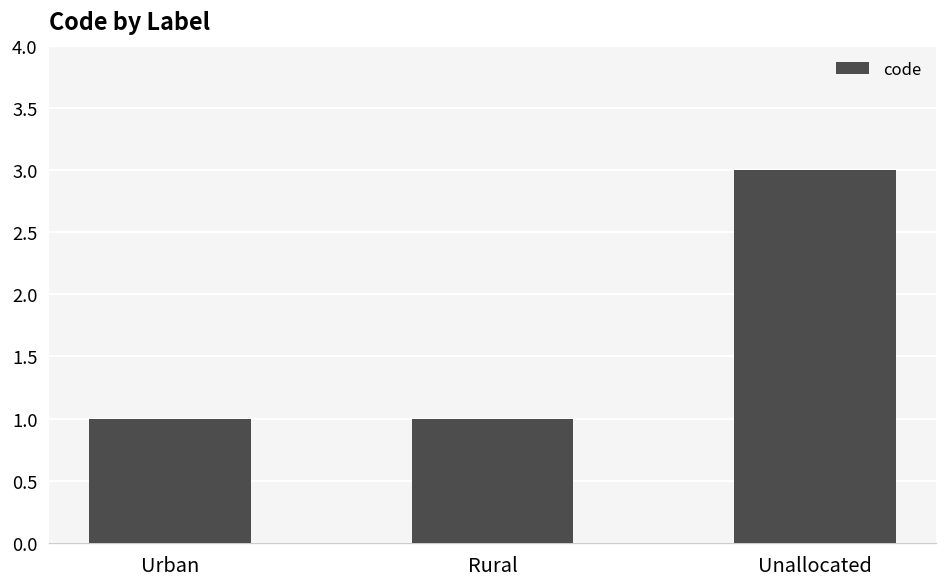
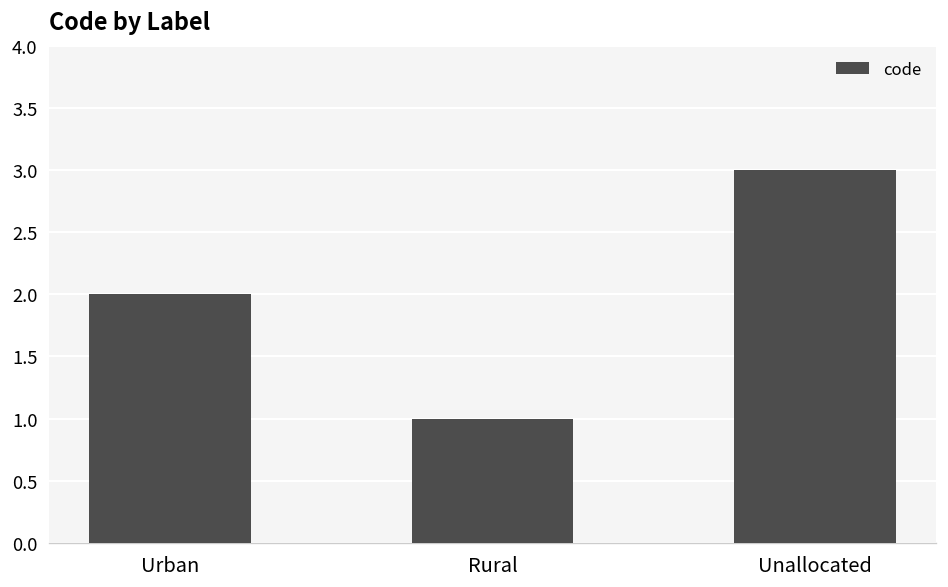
Urban: 1 -> 2
